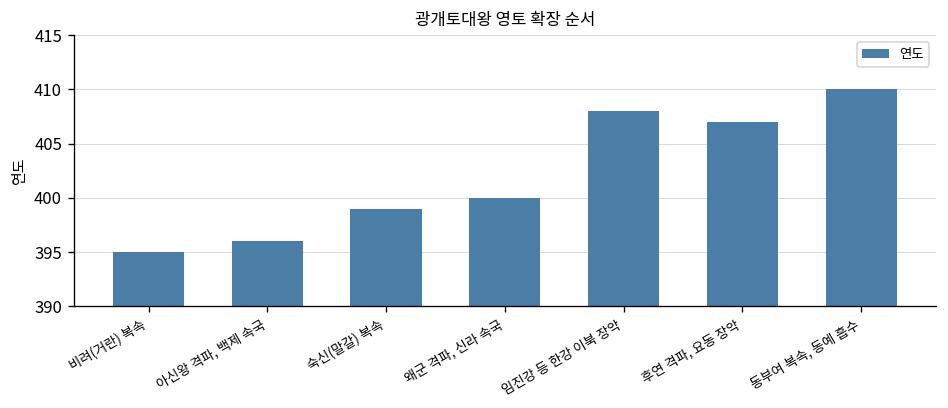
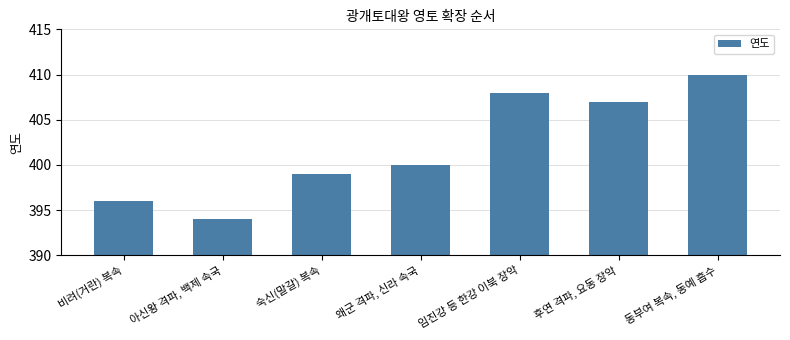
비려(거란) 복속: 395 -> 396
아신왕 격파, 백제 속국: 396 -> 394
